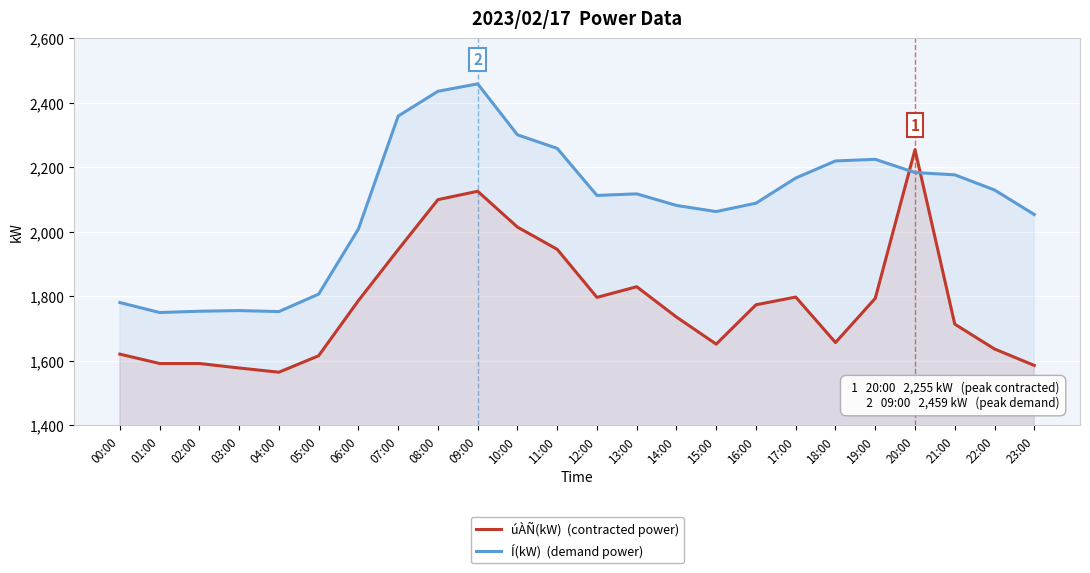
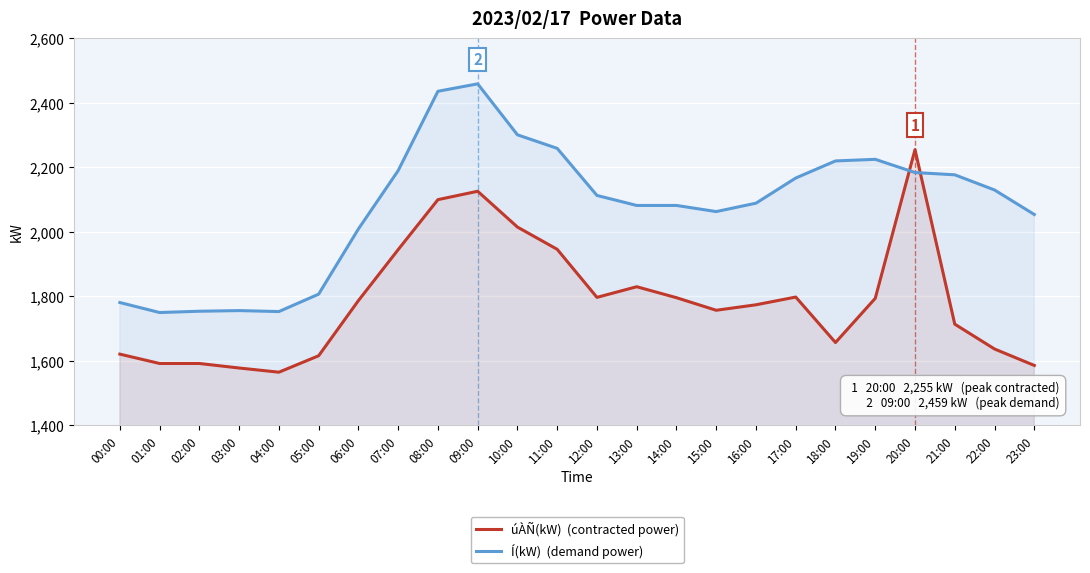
Í(kW) (demand power), 07:00: 2,360 -> 2,190
Í(kW) (demand power), 13:00: 2,120 -> 2,080
úÀÑ(kW) (contracted power), 14:00: 1,740 -> 1,800
úÀÑ(kW) (contracted power), 15:00: 1,650 -> 1,760
